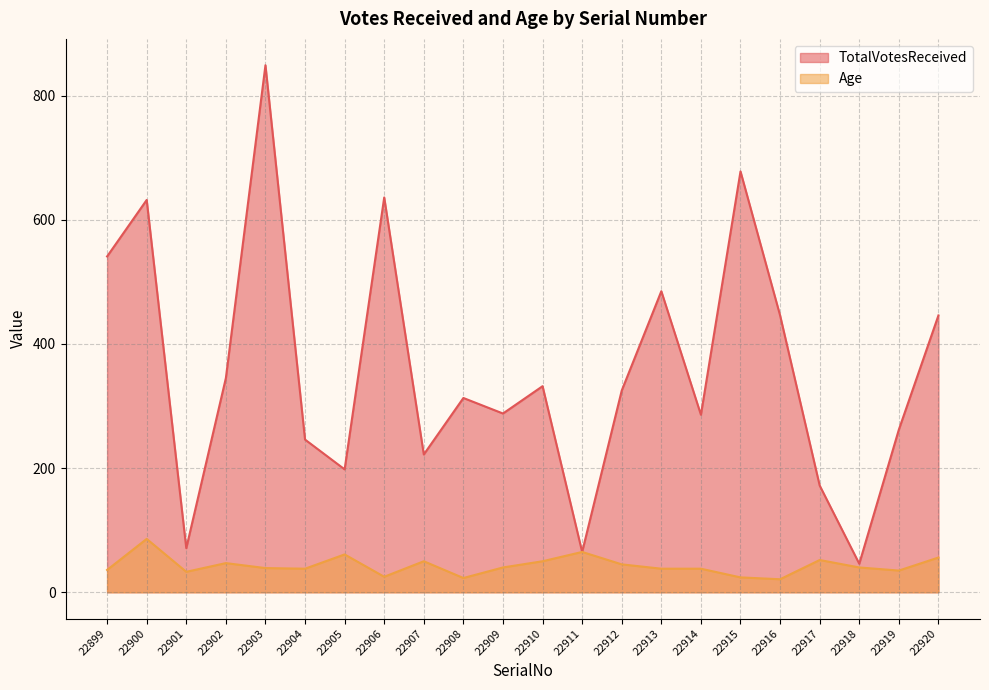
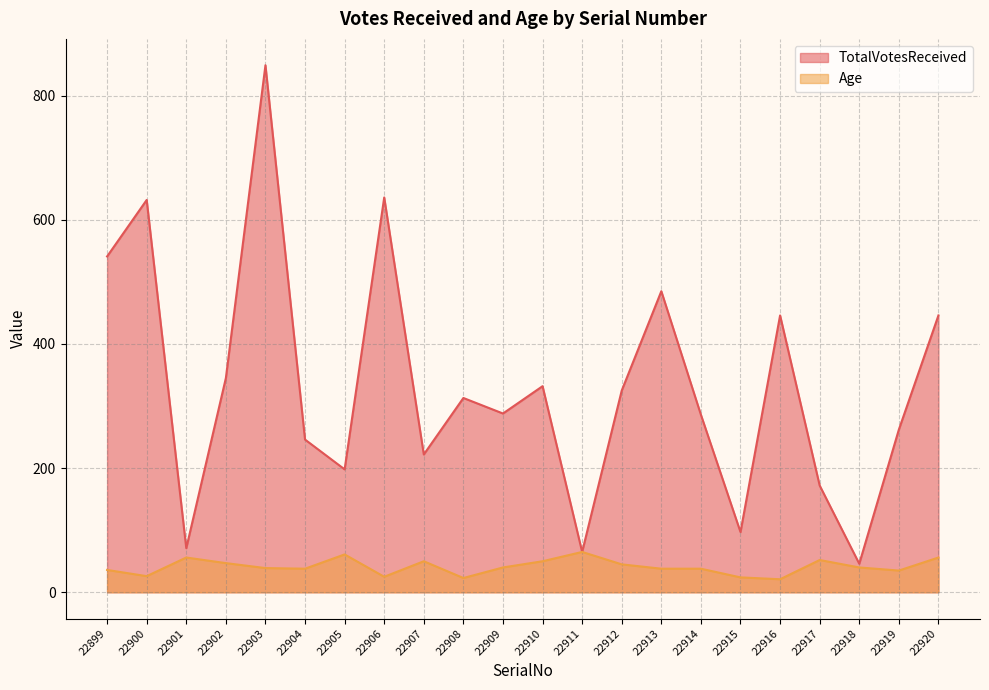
Age, 22900: 90 -> 30
Age, 22901: 30 -> 60
TotalVotesReceived, 22915: 680 -> 100
